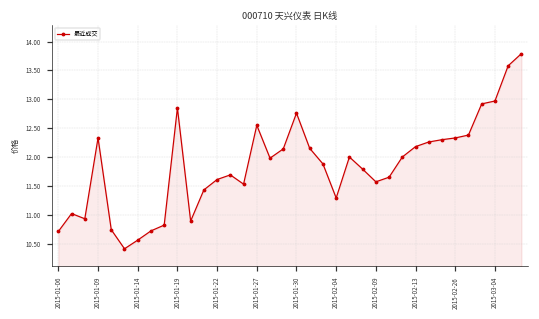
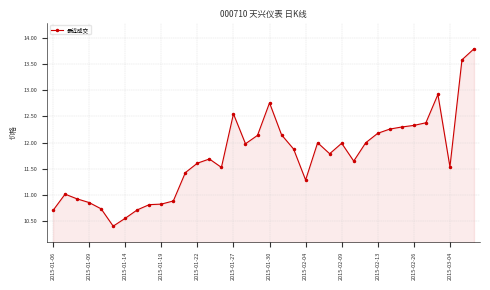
2015-01-09: 12.3 -> 10.9
2015-01-19: 12.9 -> 10.8
2015-02-09: 11.6 -> 12.0
2015-03-04: 13.0 -> 11.5
